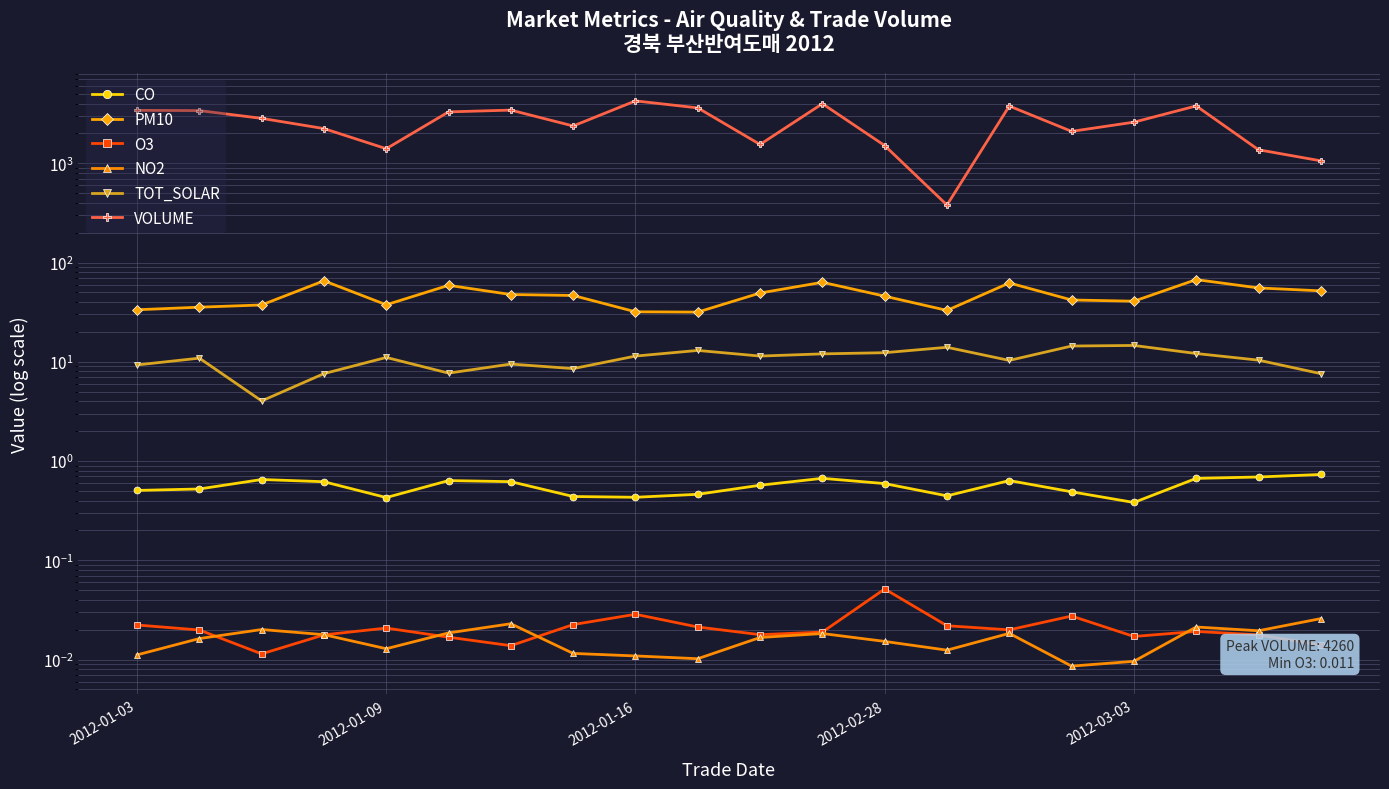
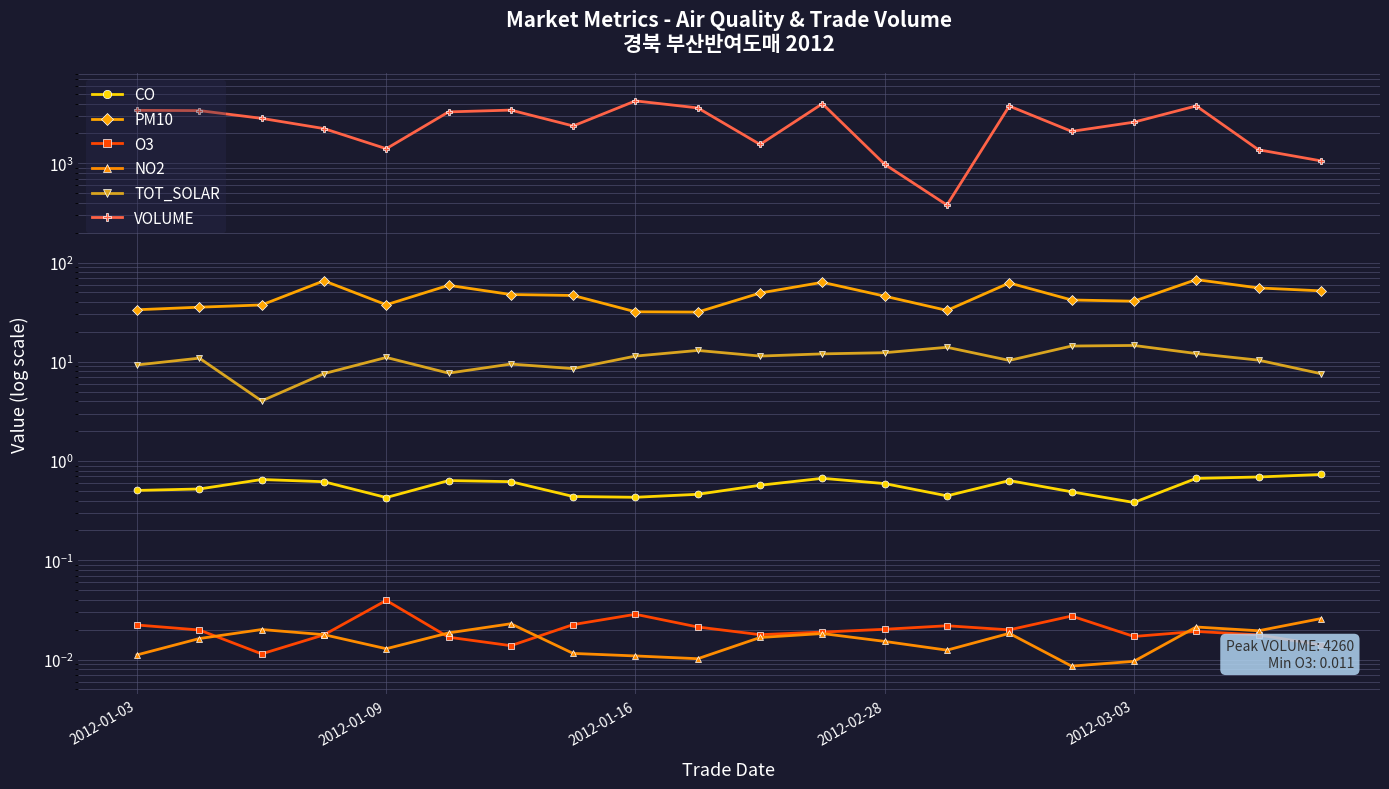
O3, 2012-01-09: 0.021 -> 0.039
O3, 2012-02-28: 0.05 -> 0.020
VOLUME, 2012-02-28: 1500 -> 1000
